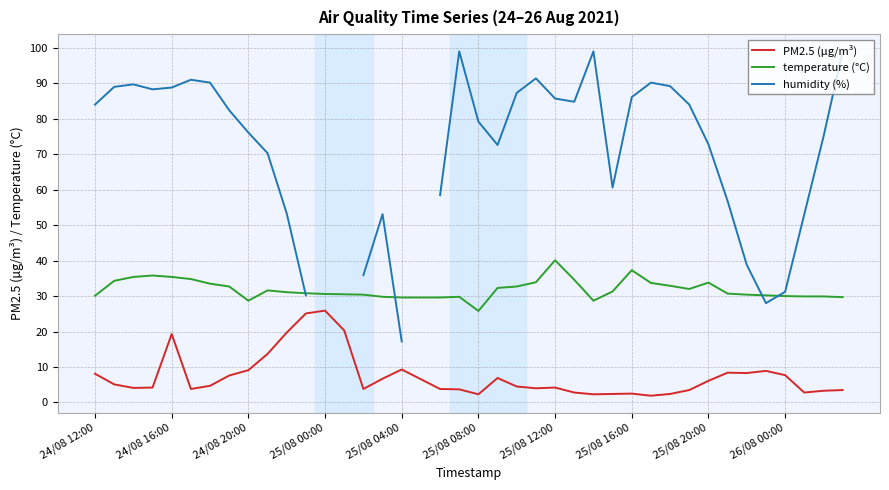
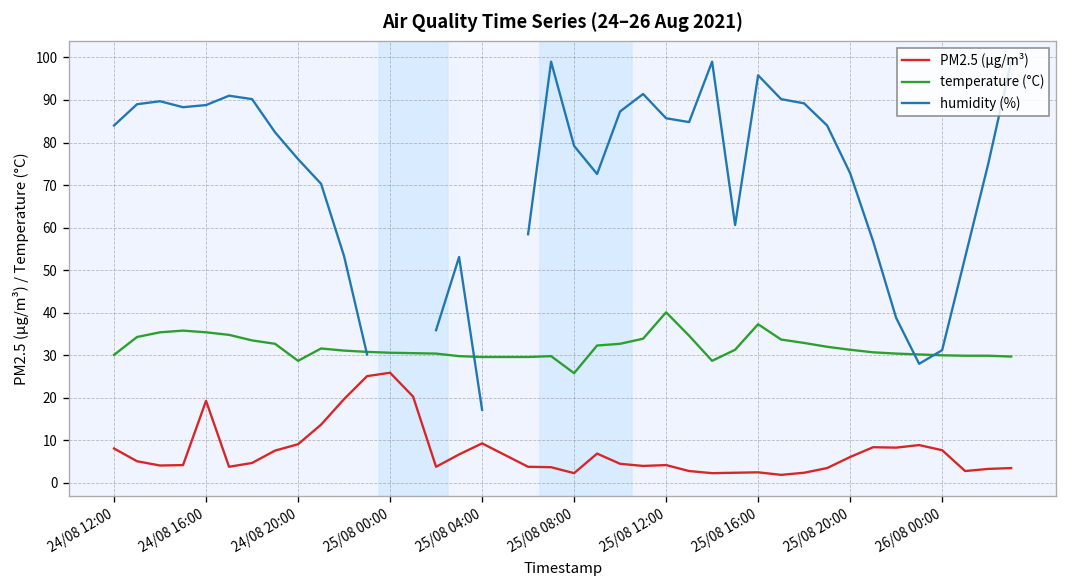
humidity (%), 25/08 16:00: 86 -> 96
temperature (°C), 25/08 20:00: 34 -> 31
